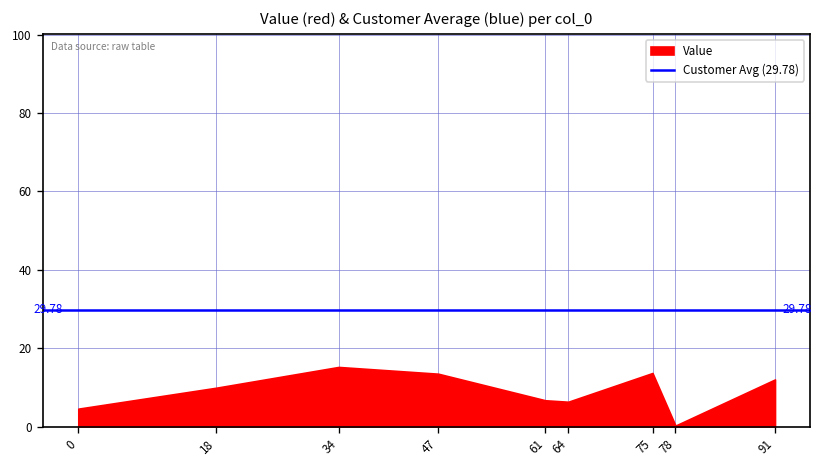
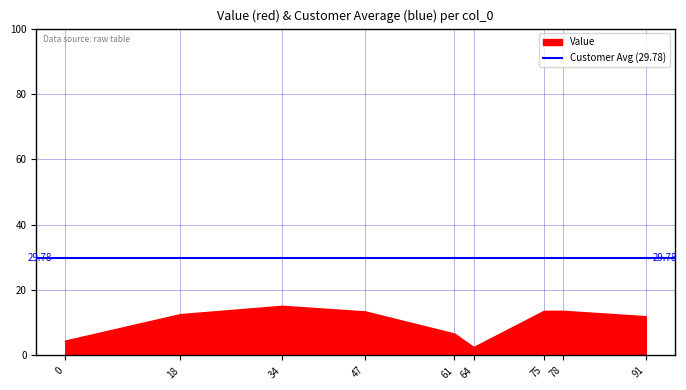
18: 10 -> 13
64: 6 -> 3
78: 0 -> 14
